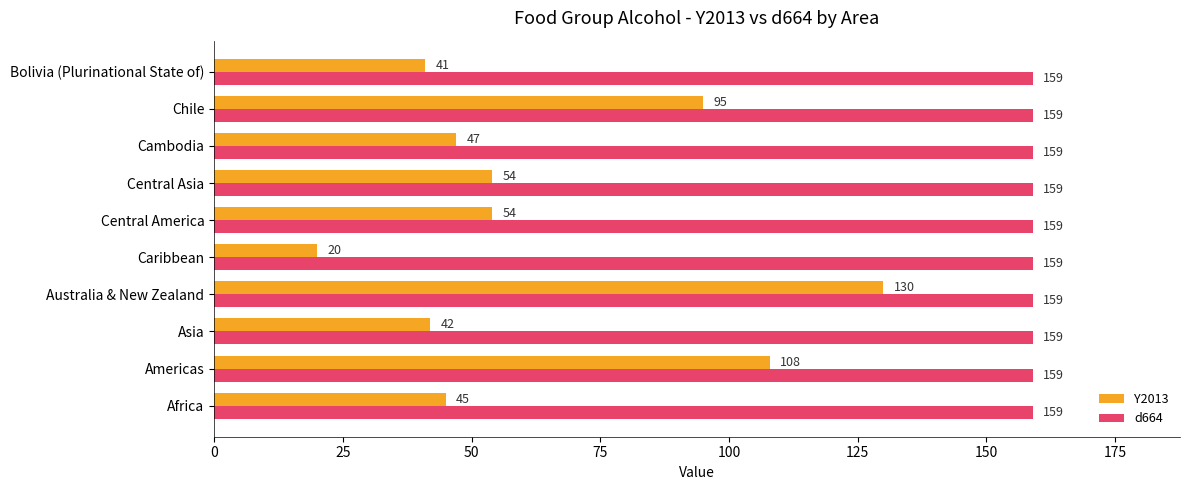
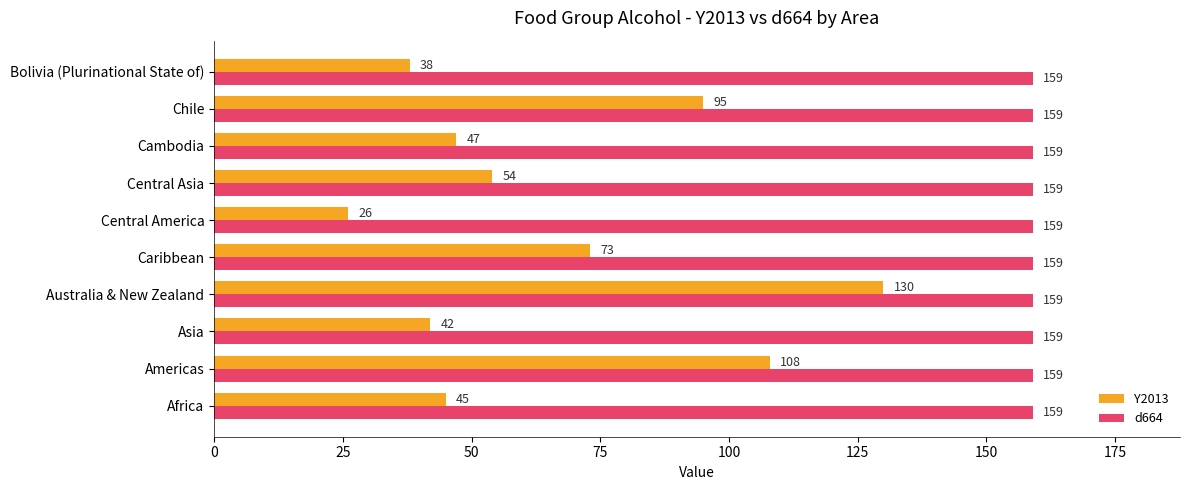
Y2013, Bolivia (Plurinational State of): 41 -> 38
Y2013, Central America: 54 -> 26
Y2013, Caribbean: 20 -> 73
